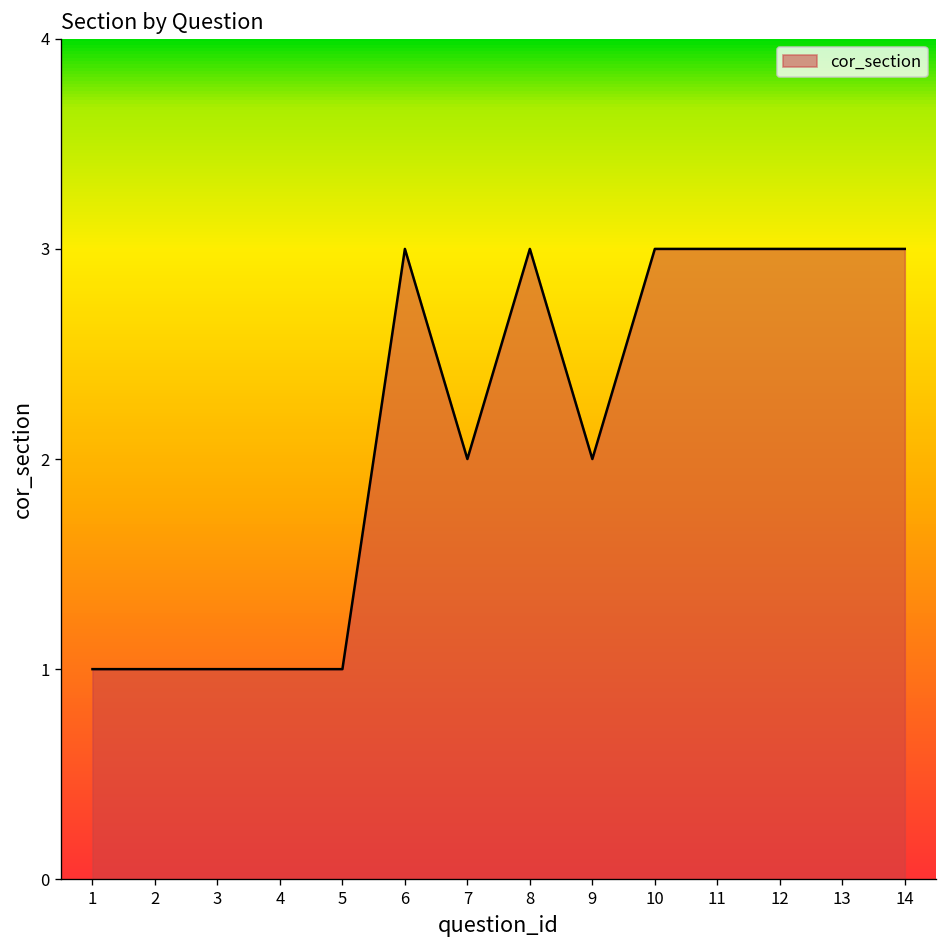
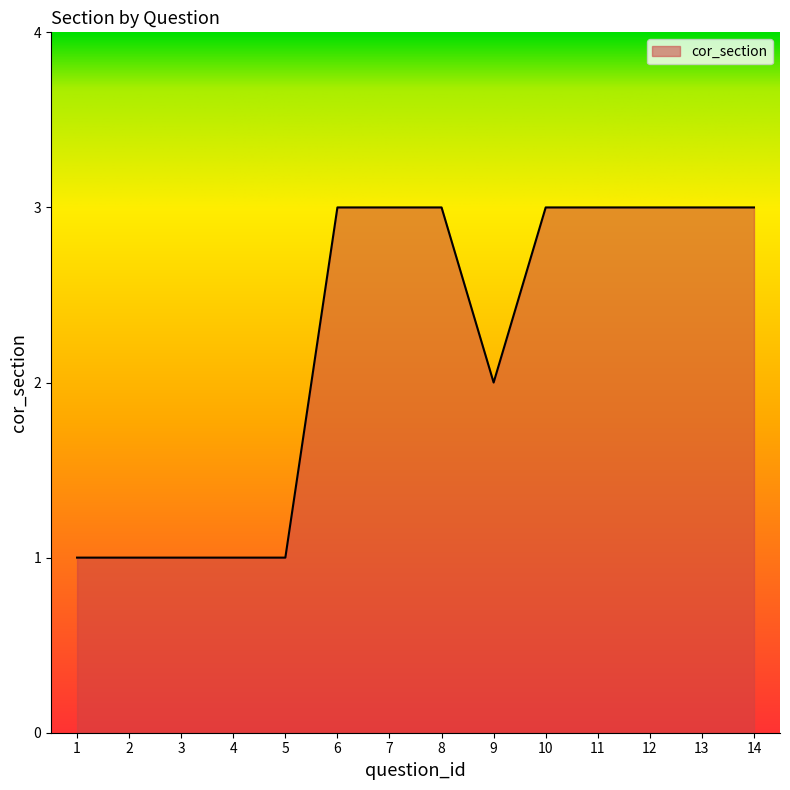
7: 2 -> 3
